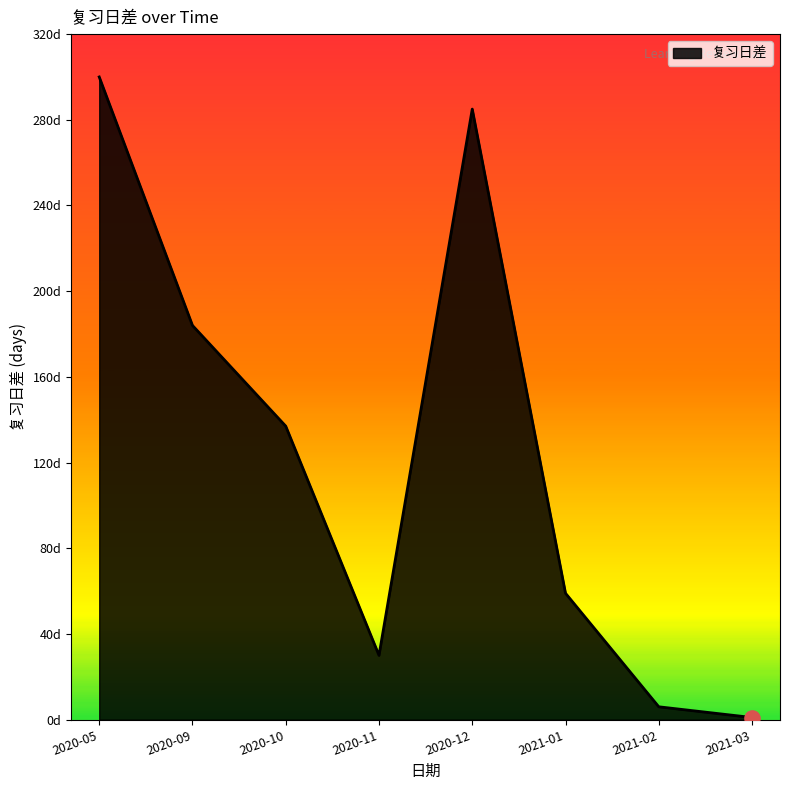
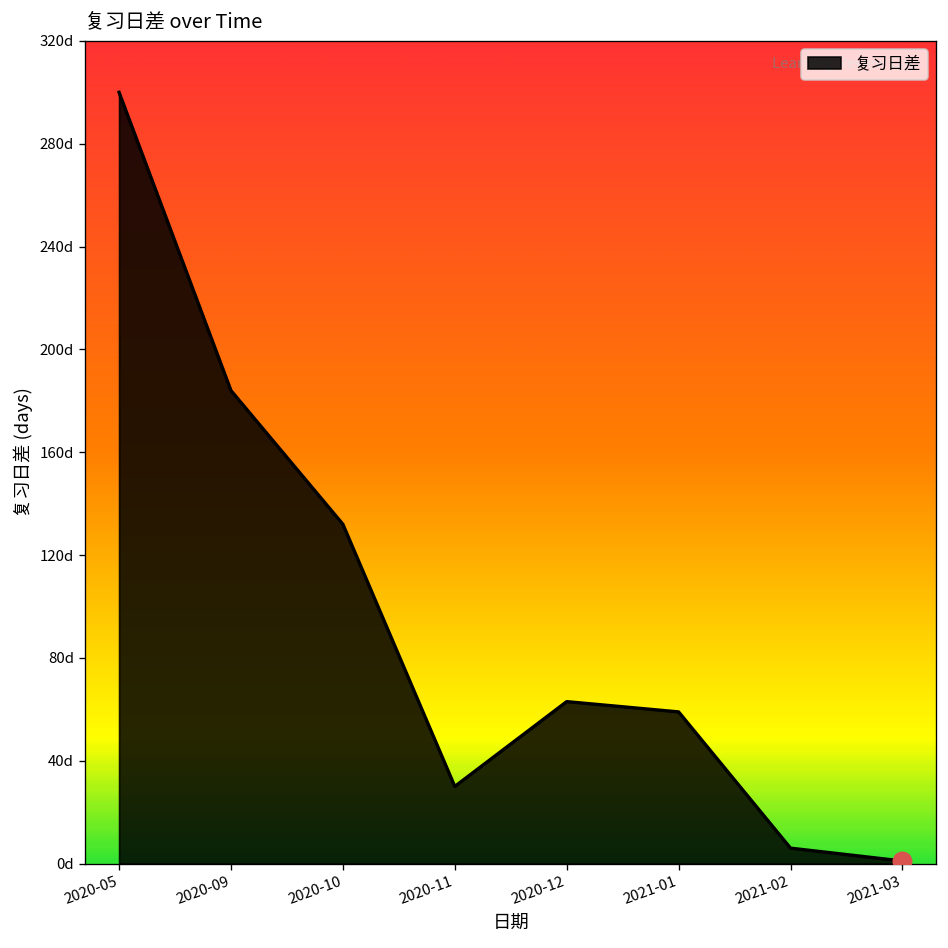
复习日差, 2020-10: 137d -> 132d
复习日差, 2020-12: 285d -> 63d
